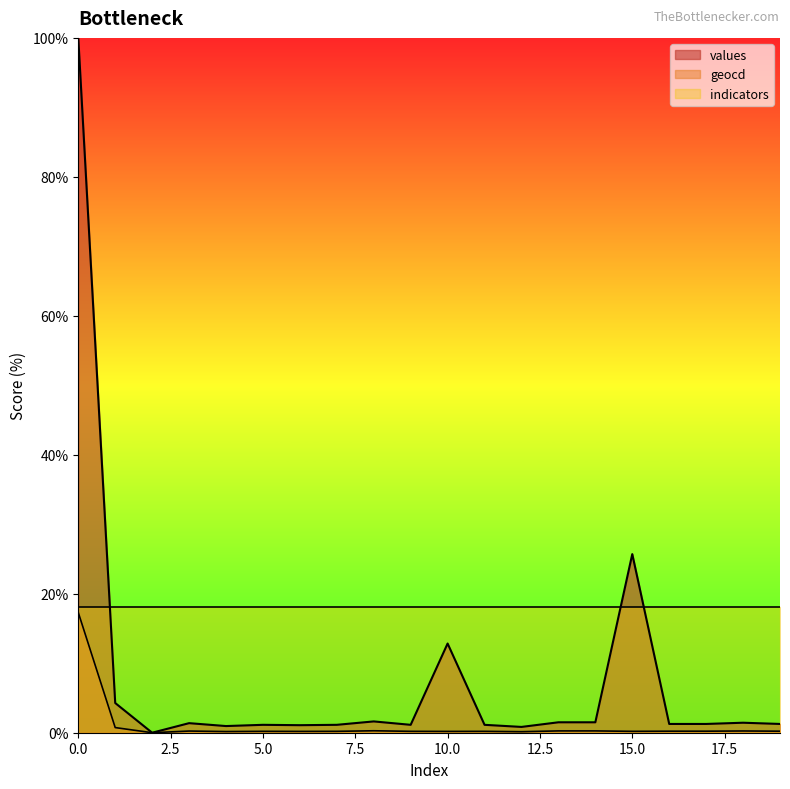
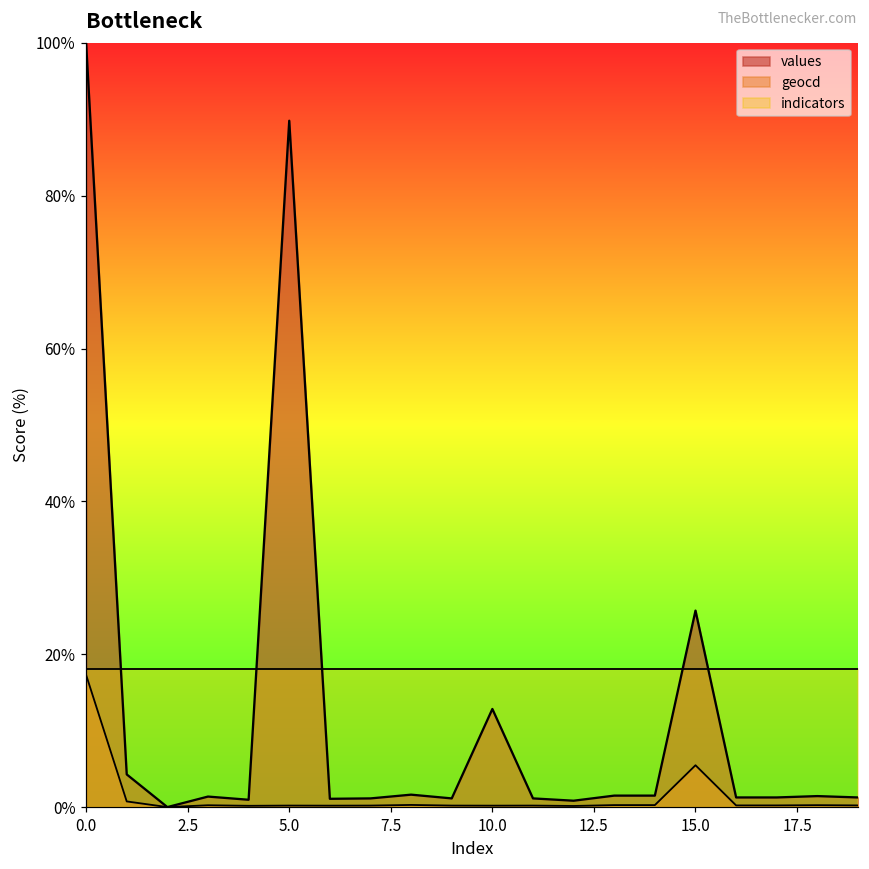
values, 5.0: 1% -> 90%
geocd, 15.0: 0% -> 5%
